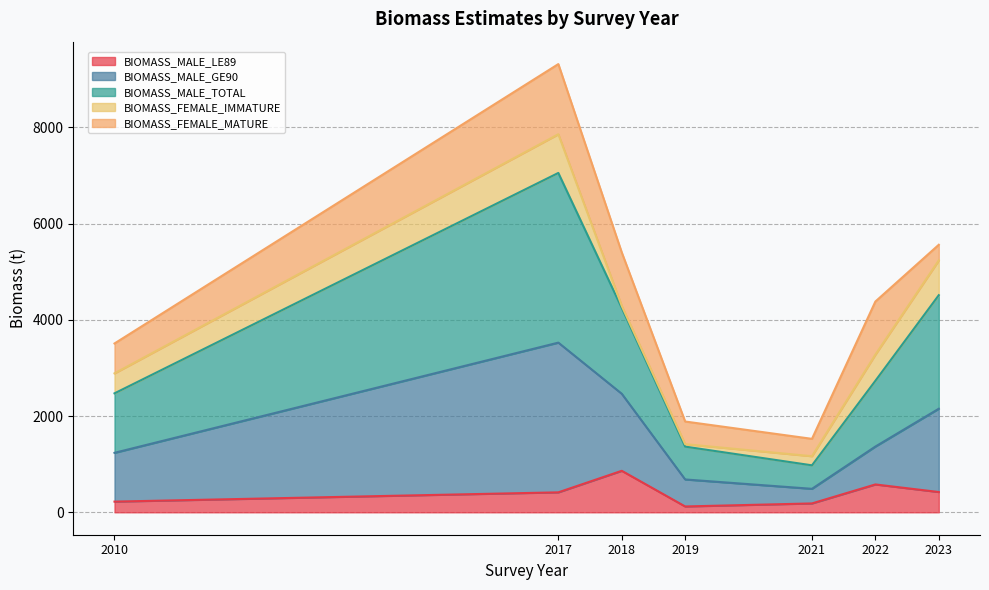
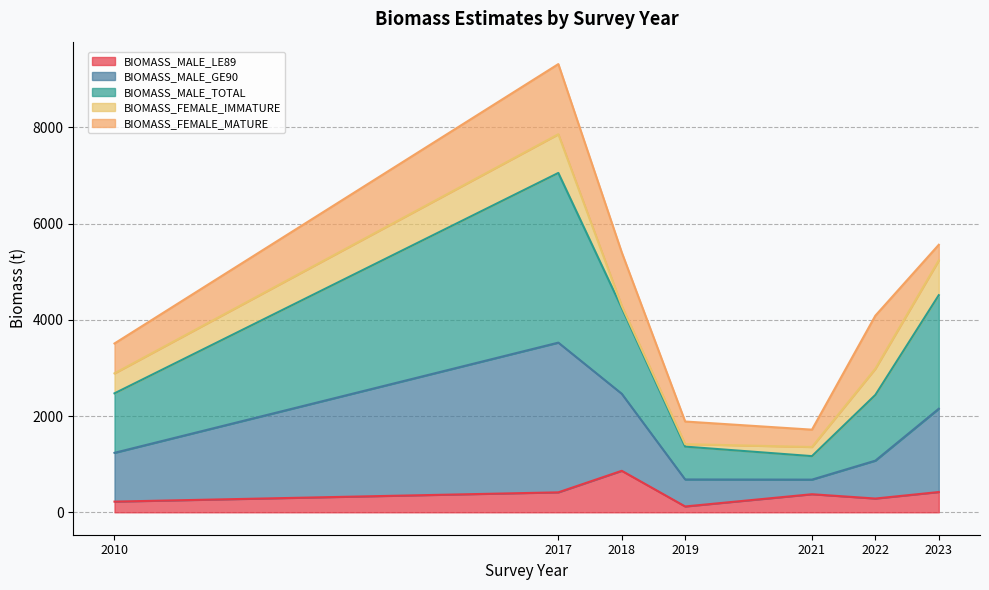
BIOMASS_MALE_LE89, 2021: 200 -> 400
BIOMASS_MALE_LE89, 2022: 600 -> 300
